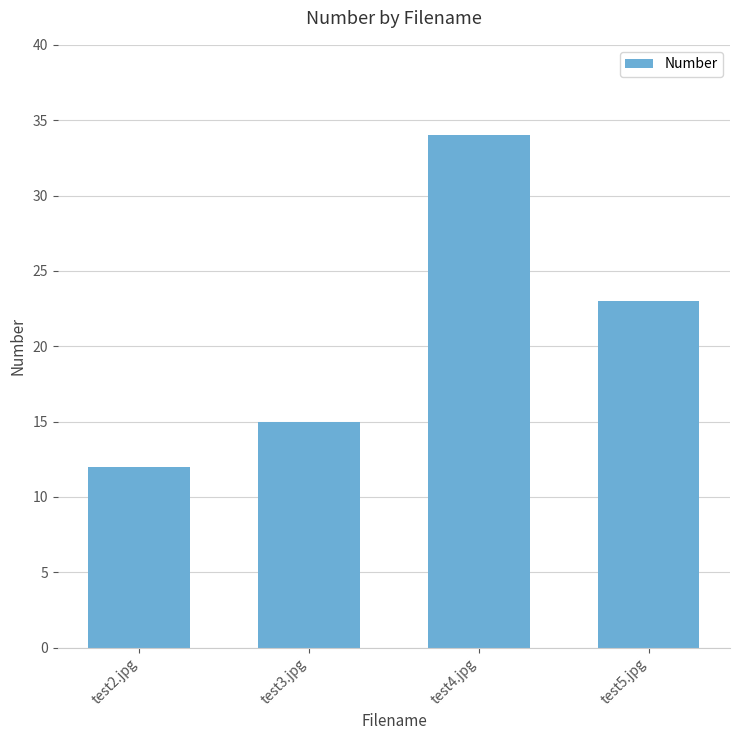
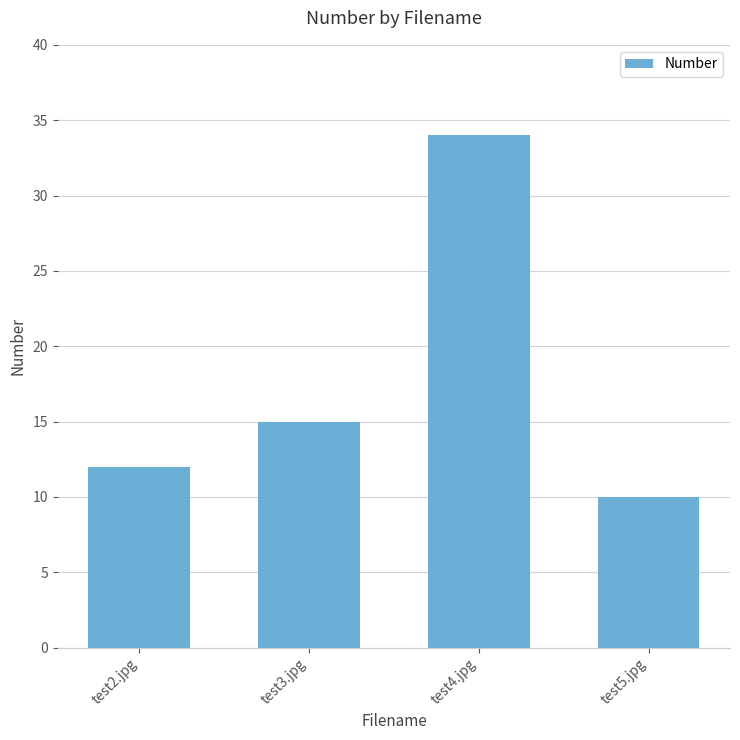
test5.jpg: 23 -> 10
